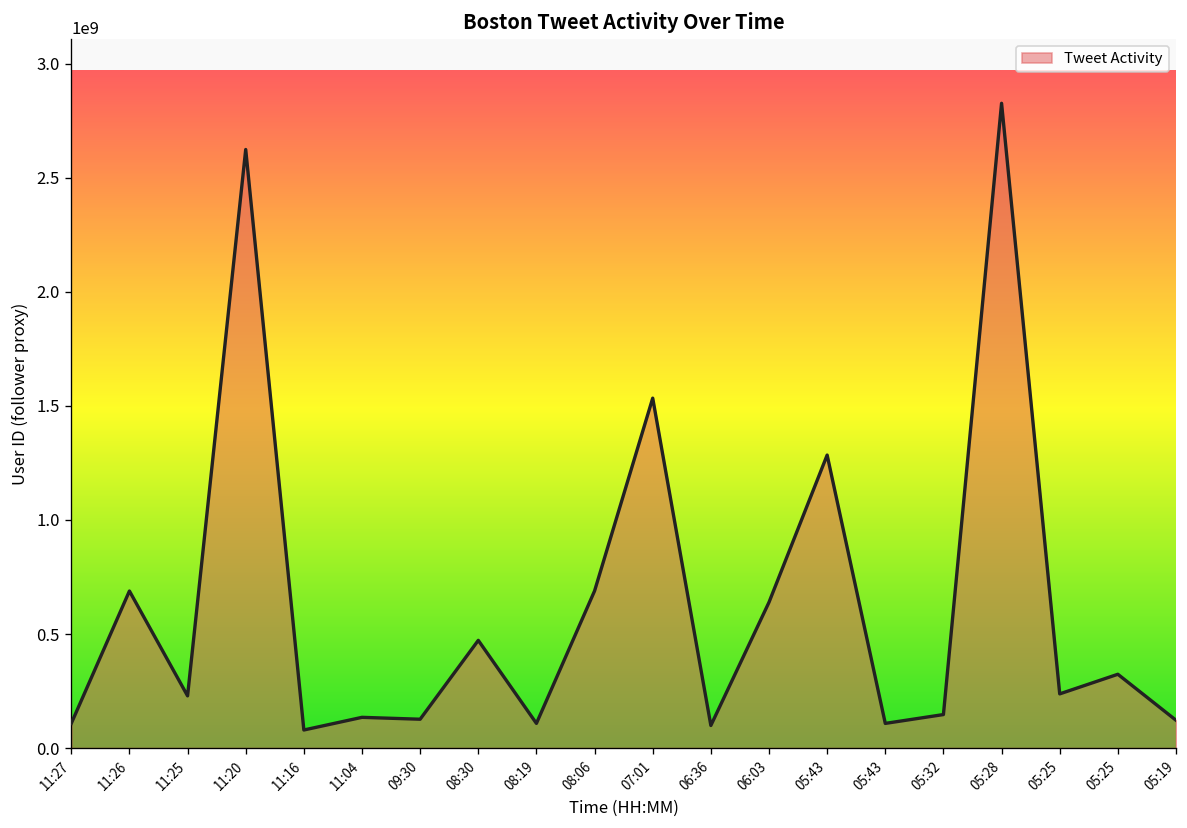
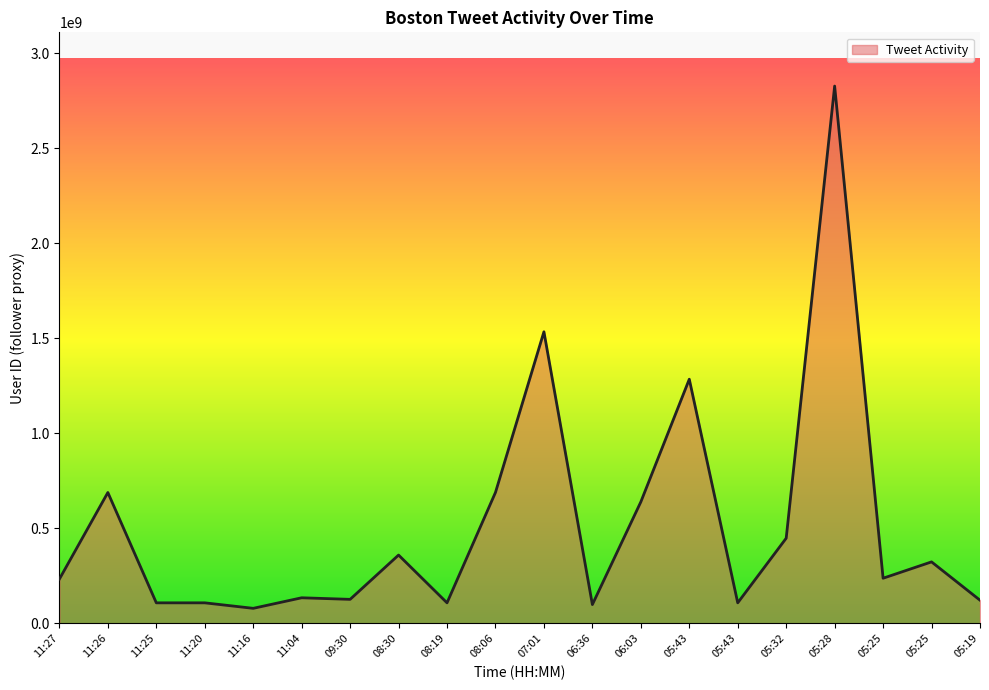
11:27: 110000000 -> 230000000
11:25: 230000000 -> 110000000
11:20: 2620000000 -> 110000000
08:30: 470000000 -> 360000000
05:32: 150000000 -> 450000000
